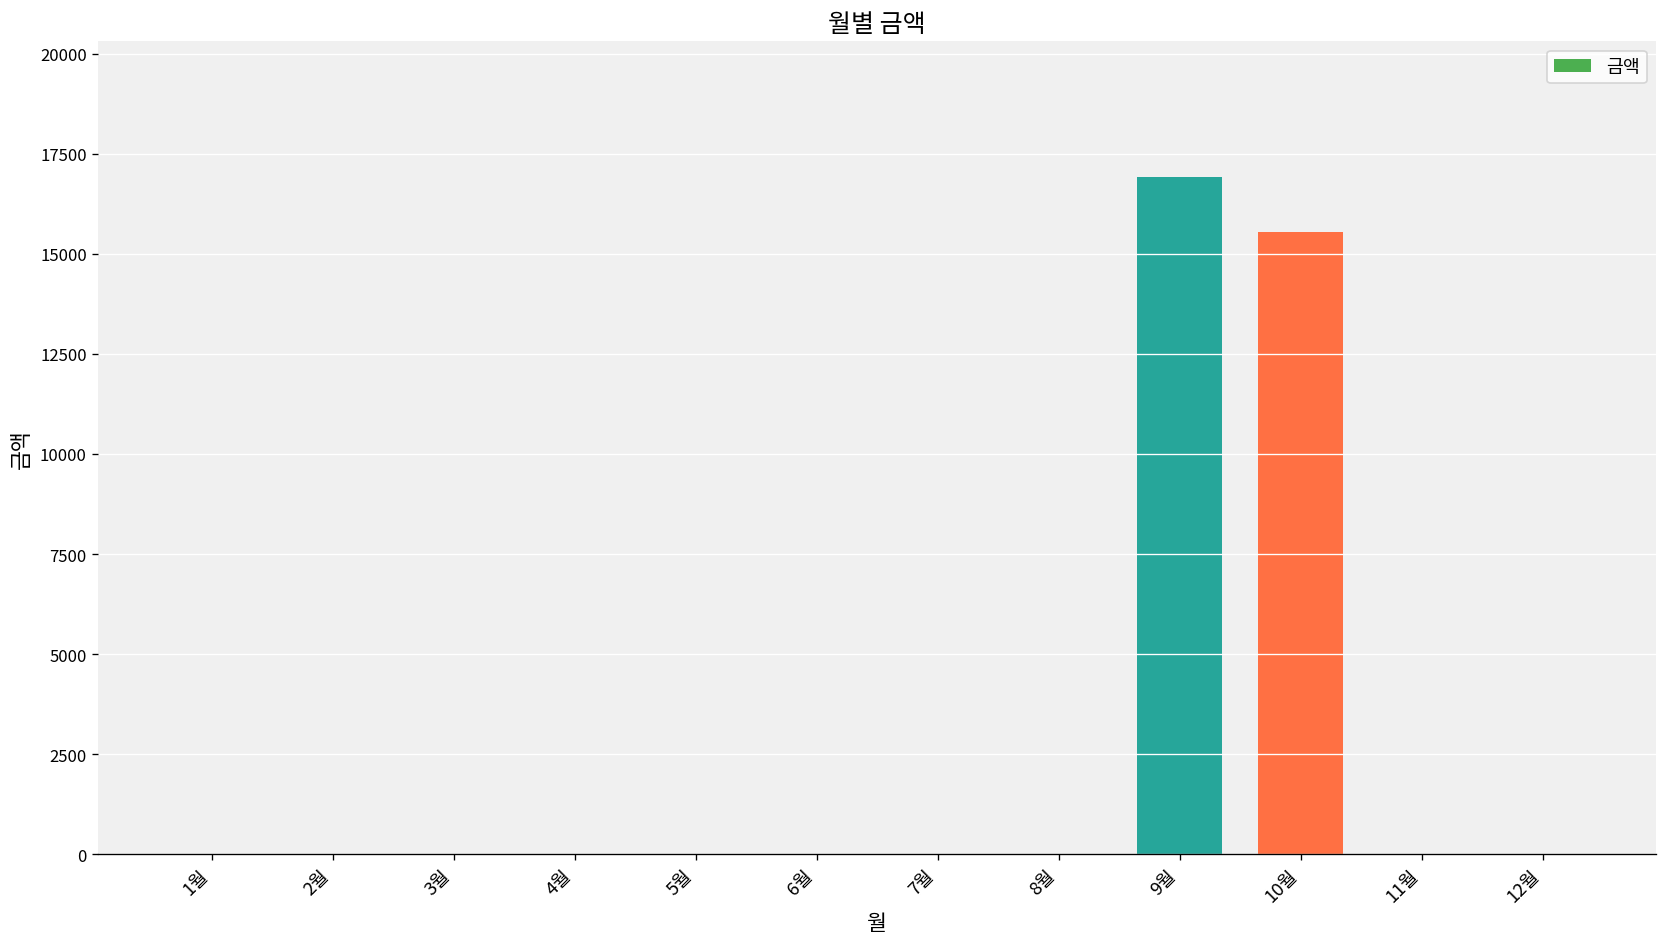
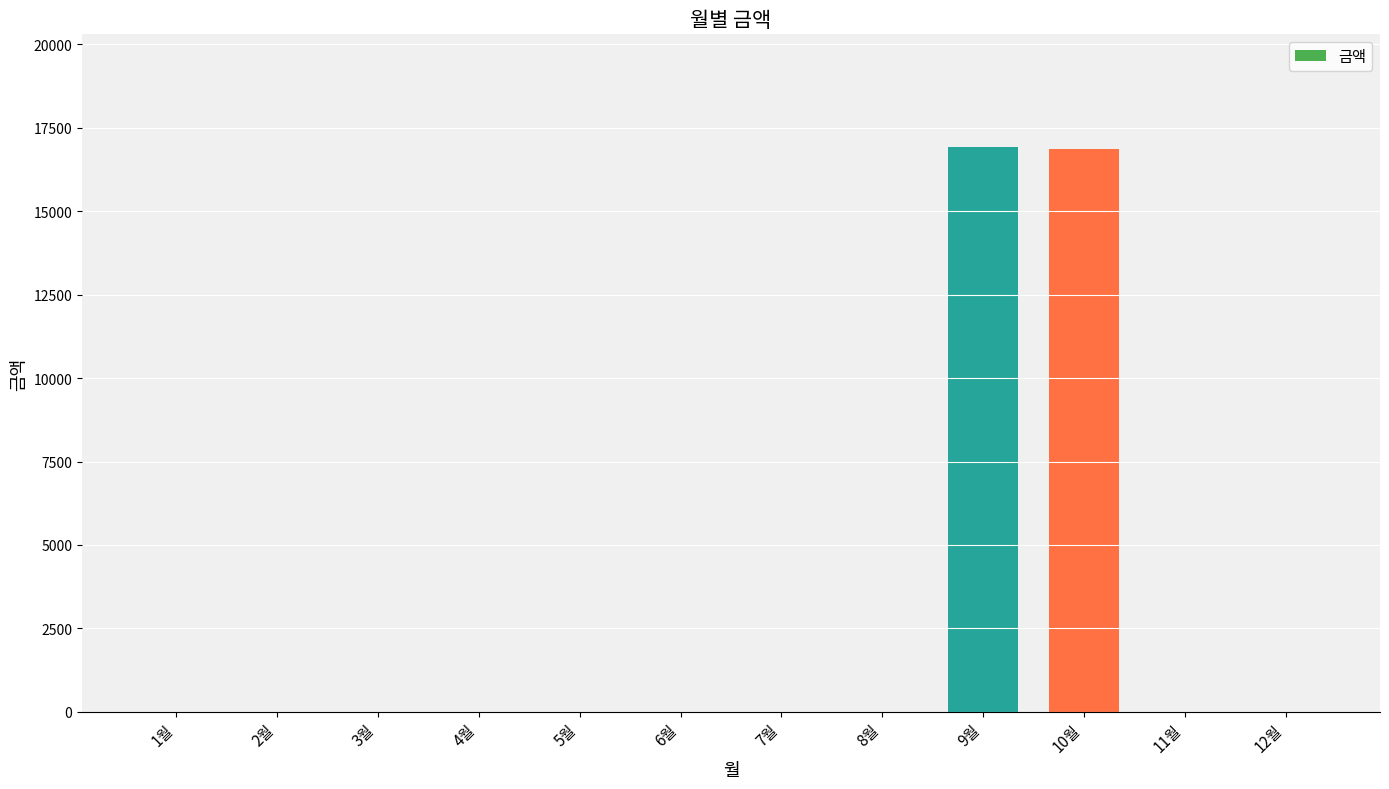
10월: 15500 -> 16900
